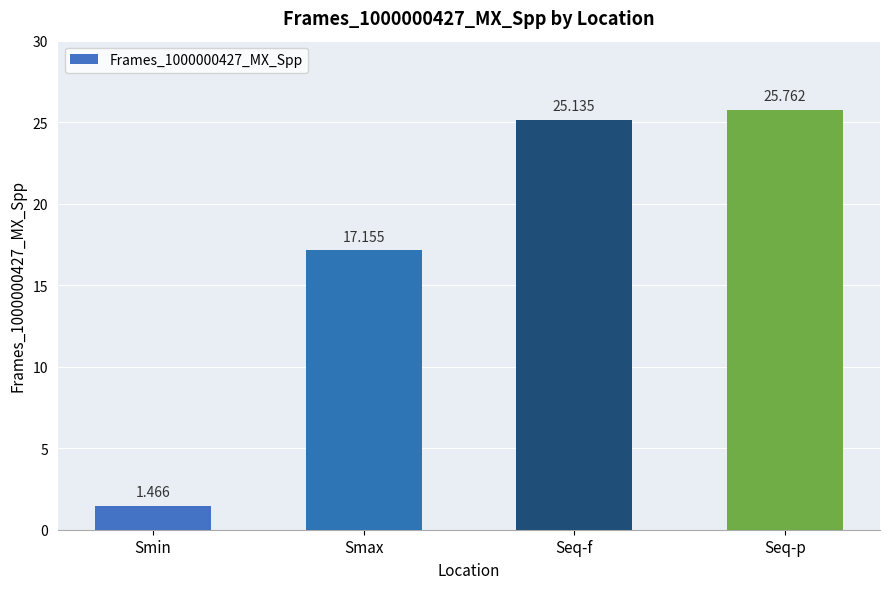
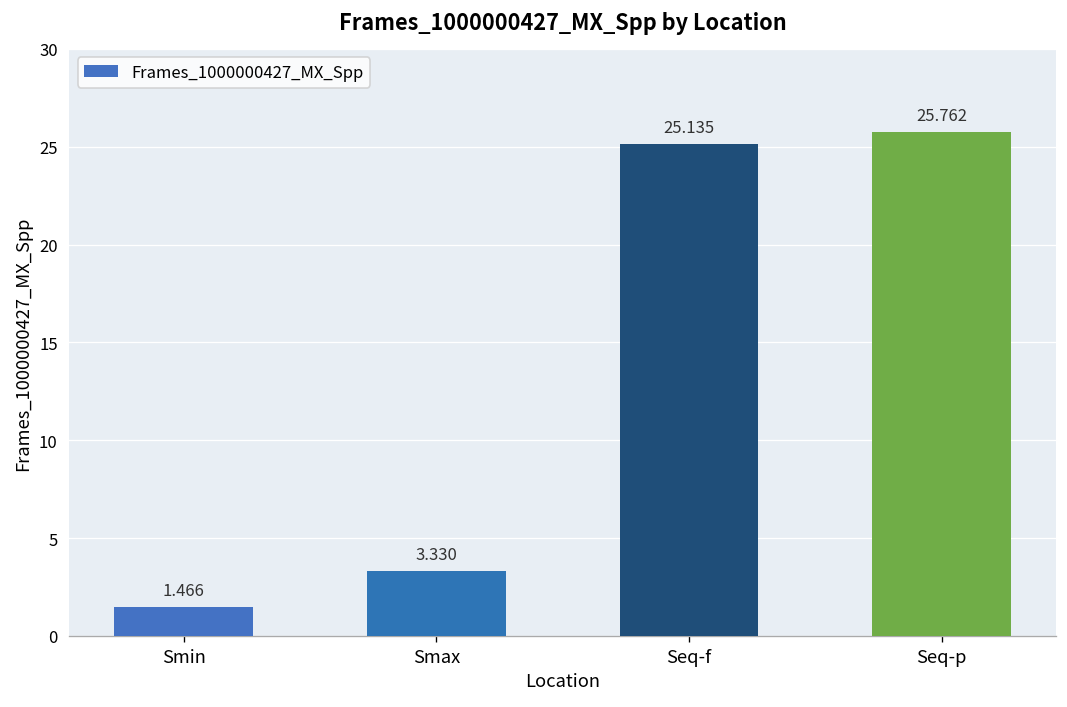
Smax: 17.155 -> 3.330
